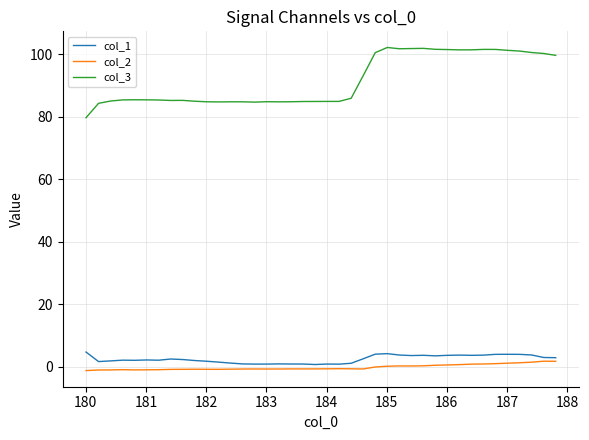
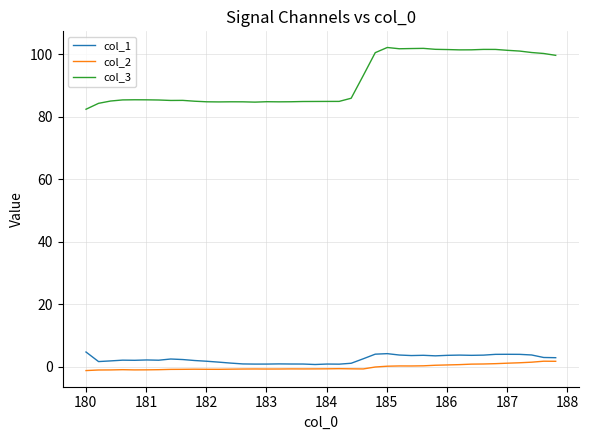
col_3, 180: 80 -> 82
